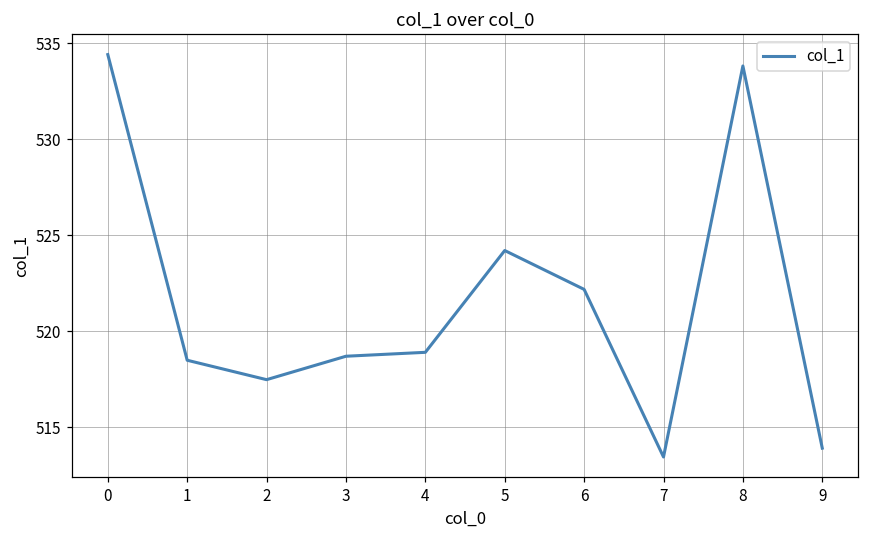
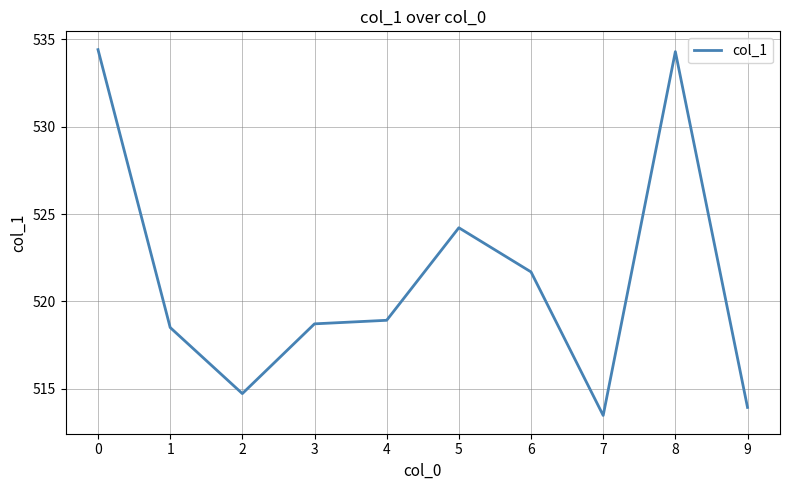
2: 517.5 -> 514.7
6: 522.2 -> 521.7
8: 533.8 -> 534.3
